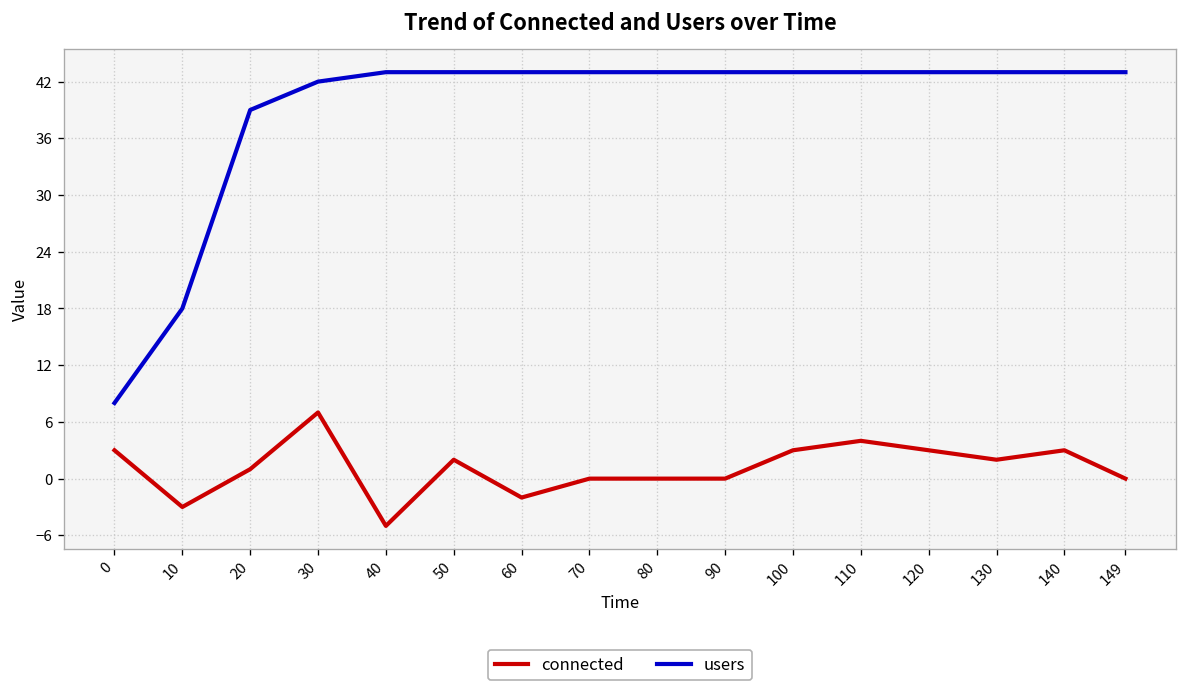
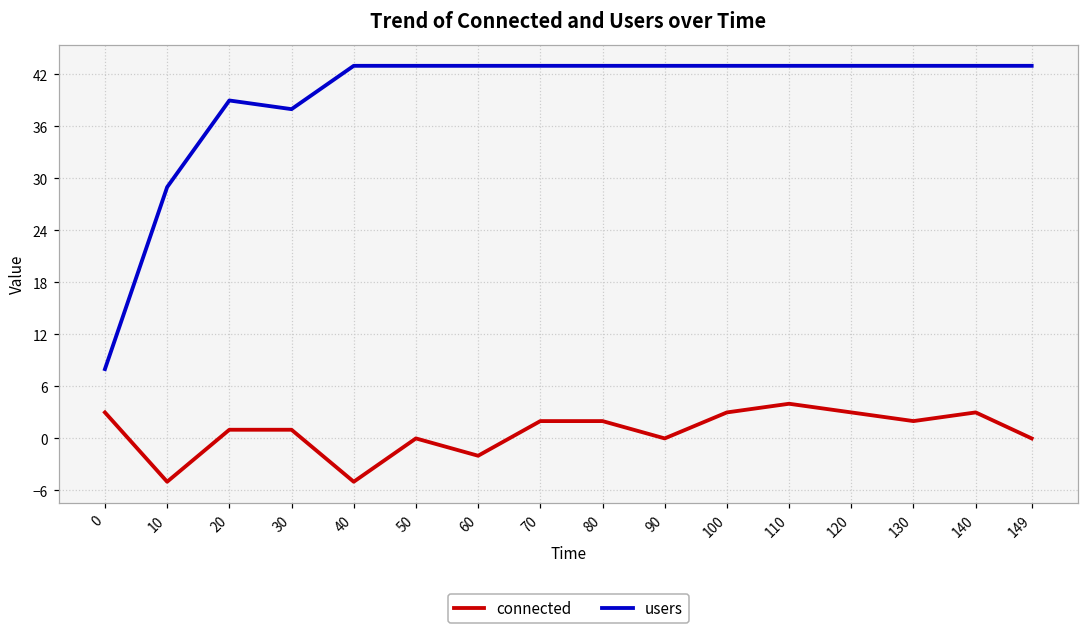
connected, 10: -3 -> -5
users, 10: 18 -> 29
connected, 30: 7 -> 1
users, 30: 42 -> 38
connected, 50: 2 -> 0
connected, 70: 0 -> 2
connected, 80: 0 -> 2
